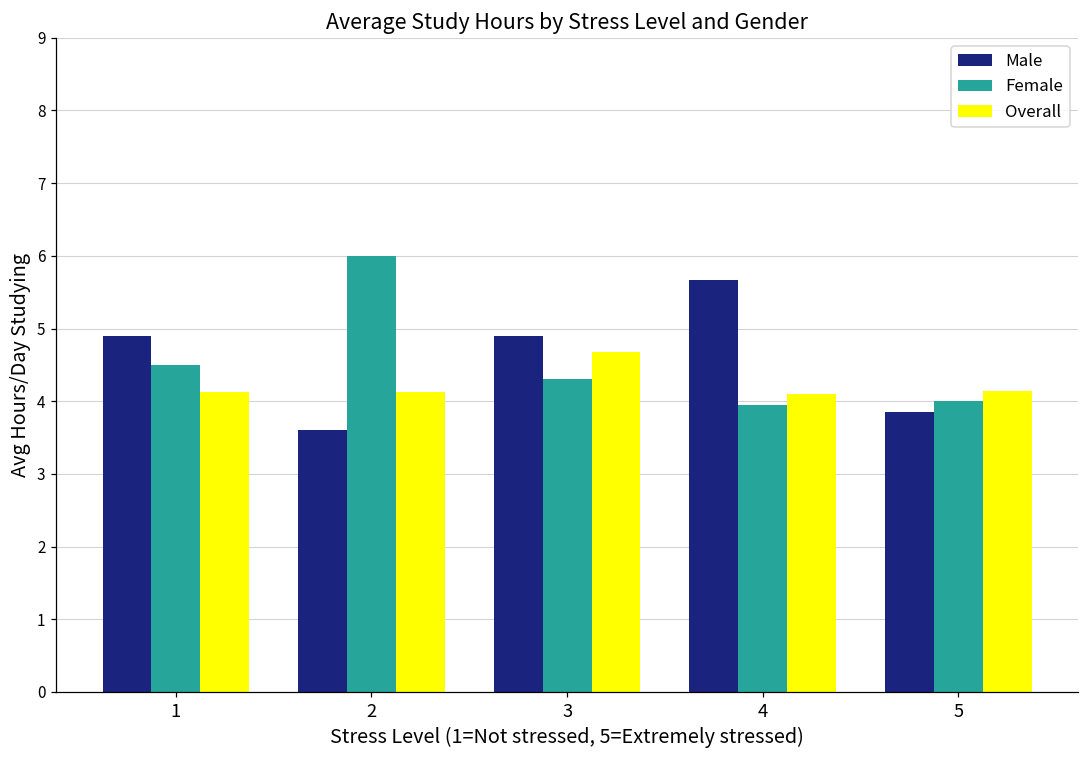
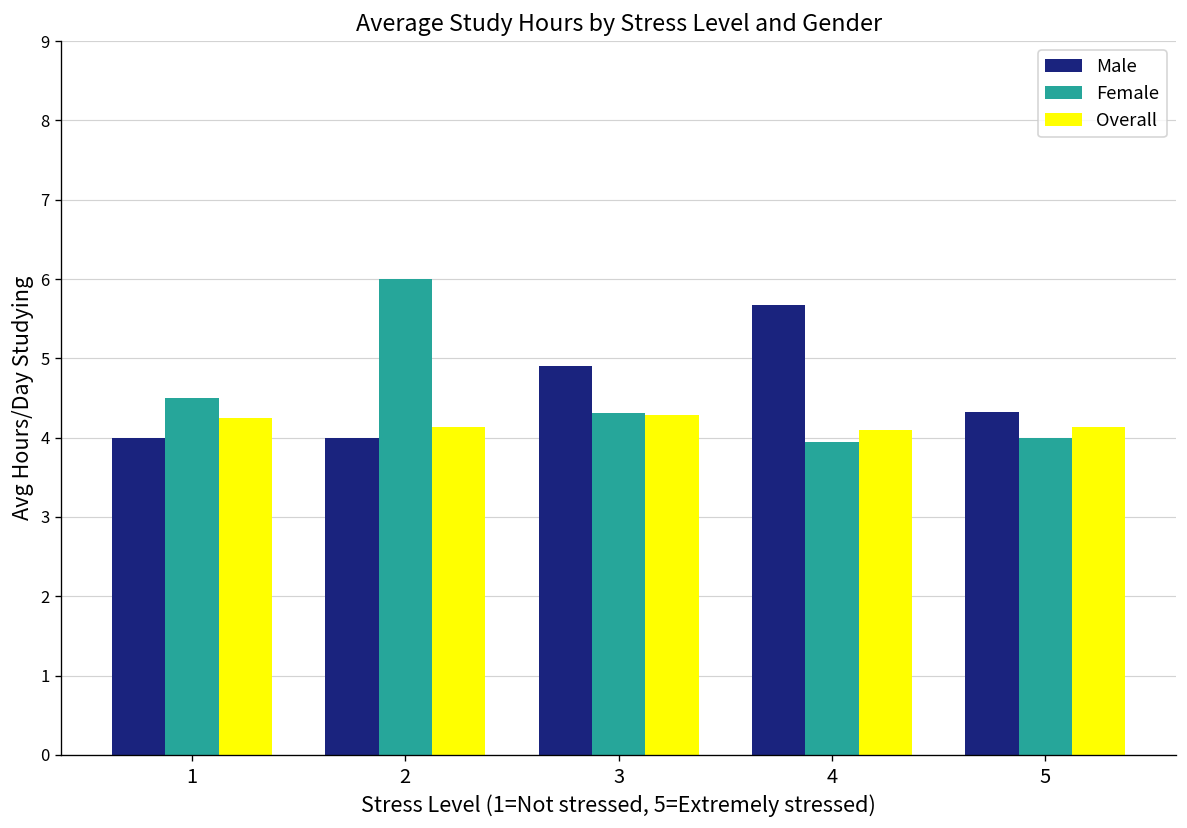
Male, 1: 4.9 -> 4.0
Overall, 1: 4.1 -> 4.3
Male, 2: 3.6 -> 4.0
Overall, 3: 4.7 -> 4.3
Male, 5: 3.9 -> 4.3
